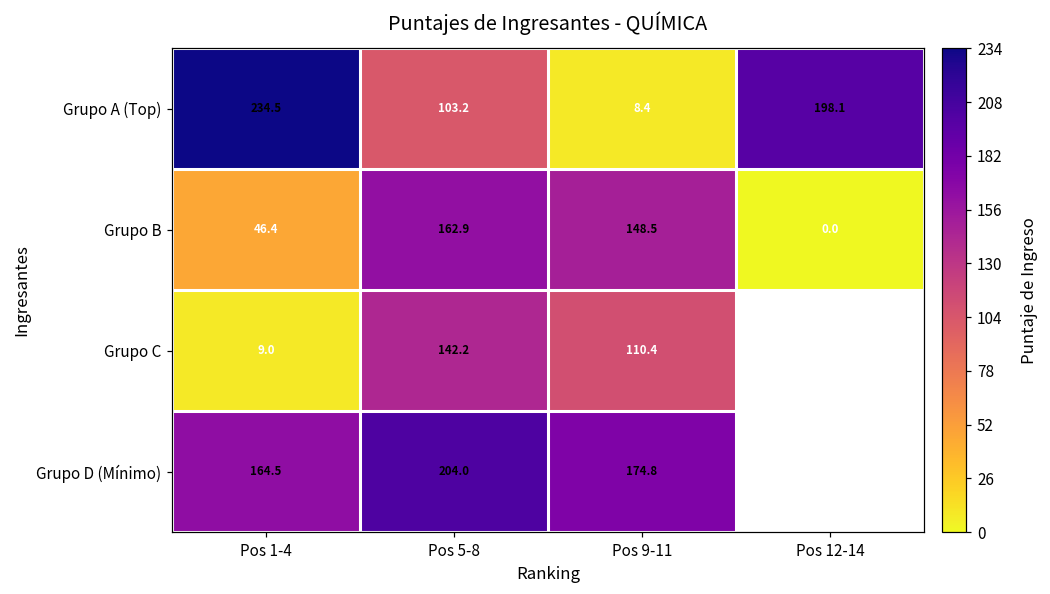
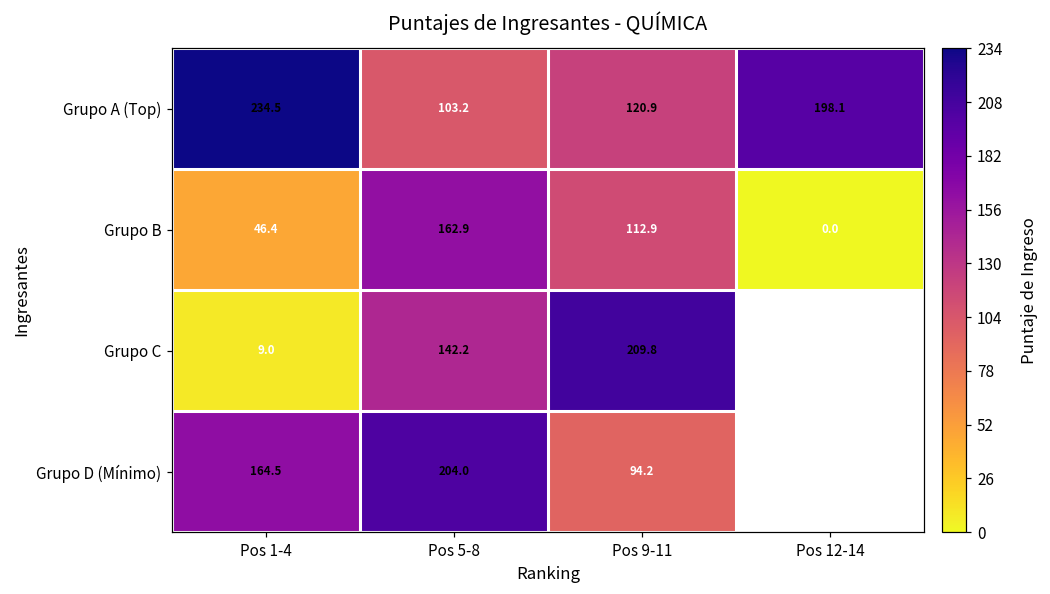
Grupo A (Top), Pos 9-11: 8.4 -> 120.9
Grupo B, Pos 9-11: 148.5 -> 112.9
Grupo C, Pos 9-11: 110.4 -> 209.8
Grupo D (Mínimo), Pos 9-11: 174.8 -> 94.2
